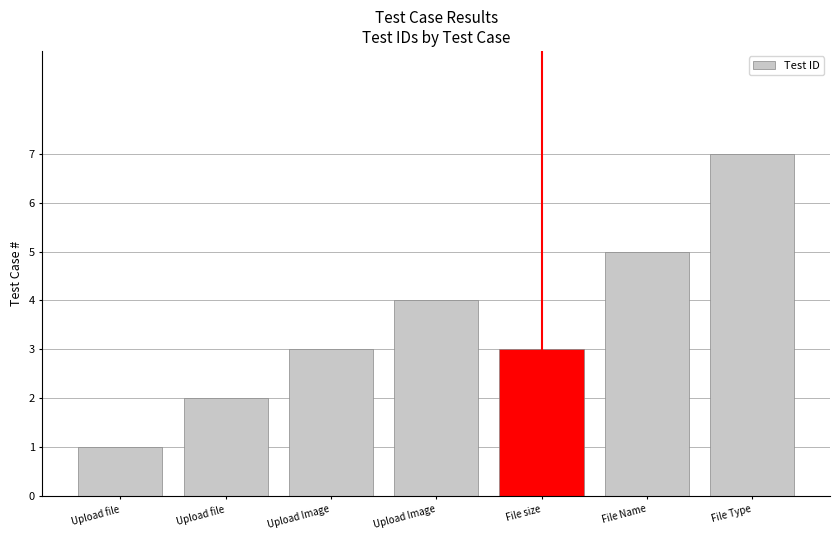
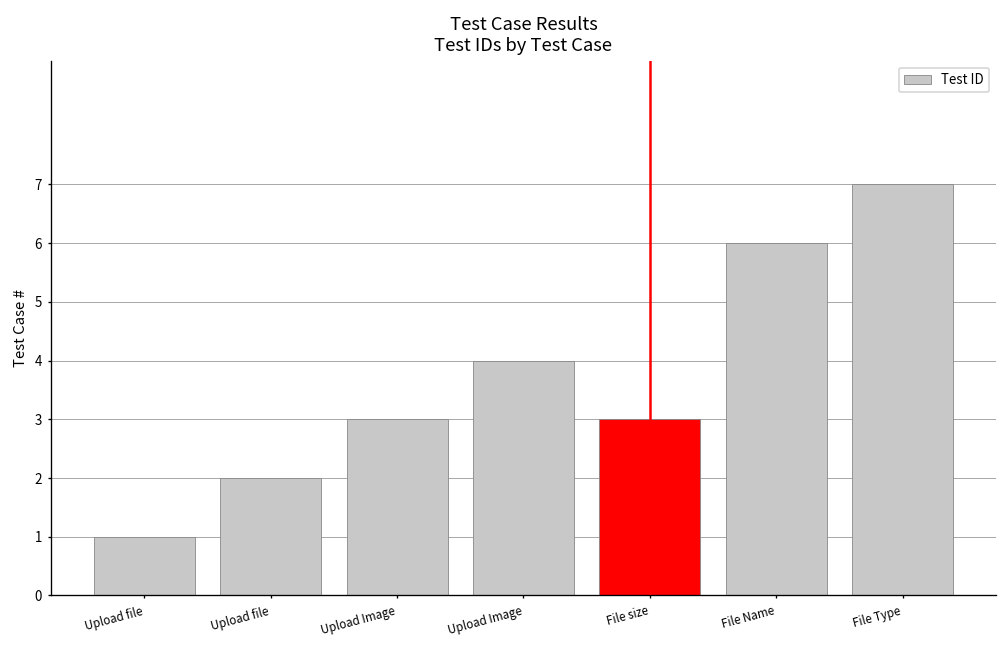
File Name: 5 -> 6
